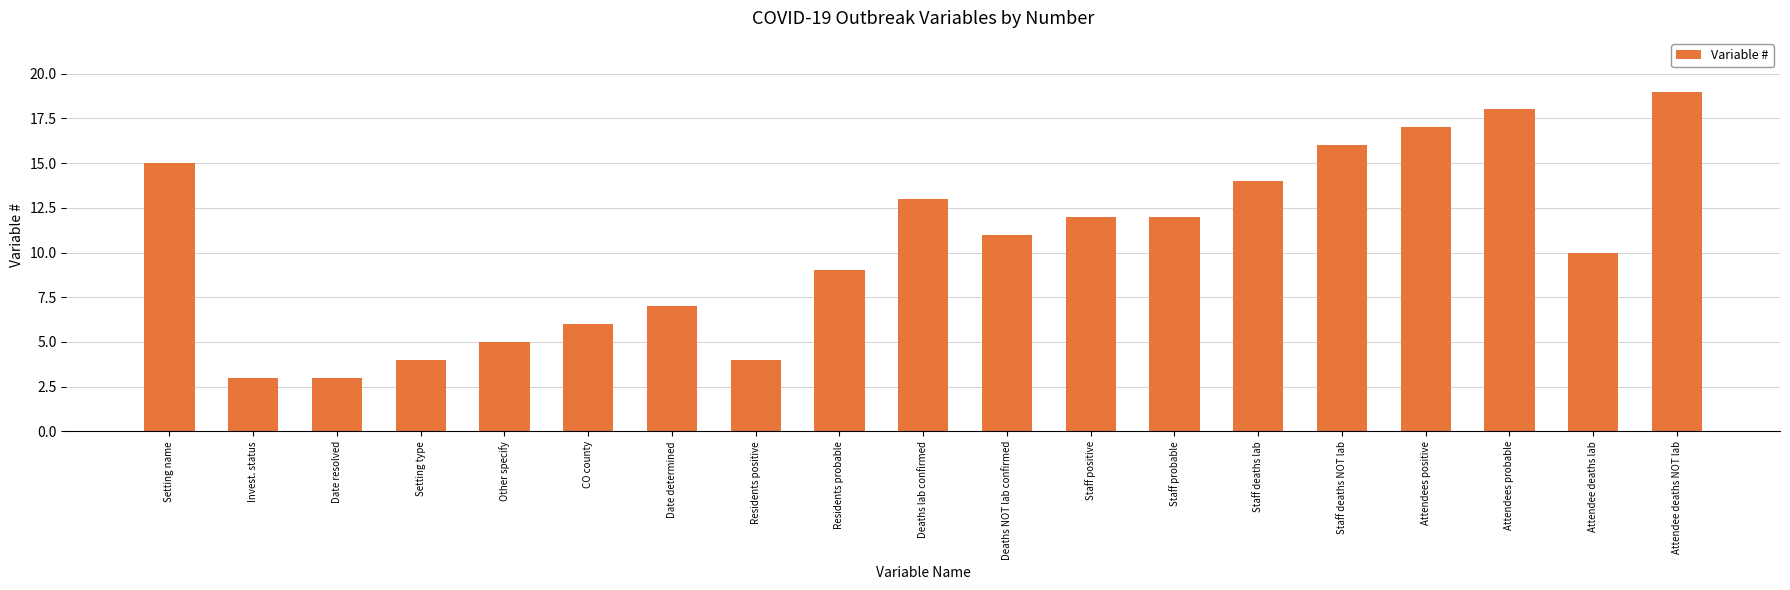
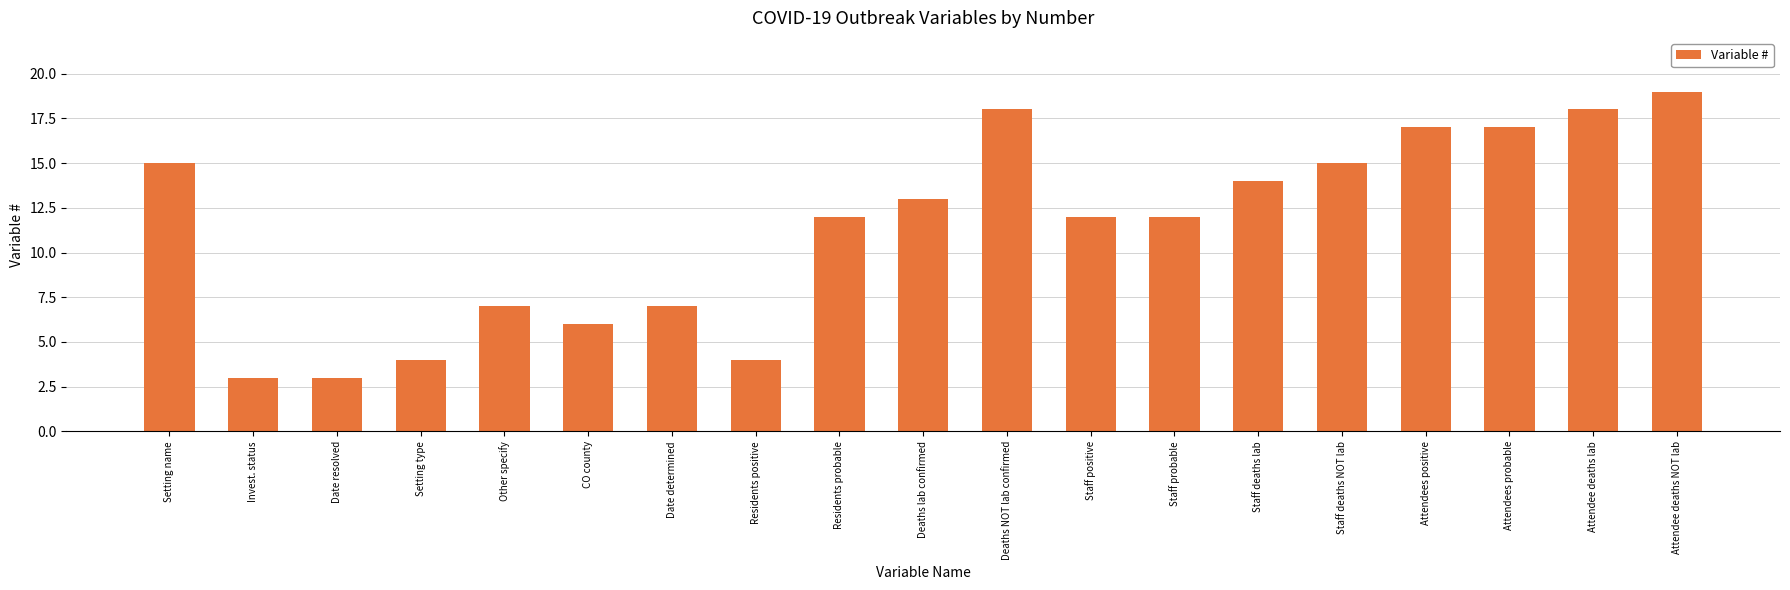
Other specify: 5 -> 7
Residents probable: 9 -> 12
Deaths NOT lab confirmed: 11 -> 18
Staff deaths NOT lab: 16 -> 15
Attendees probable: 18 -> 17
Attendee deaths lab: 10 -> 18
